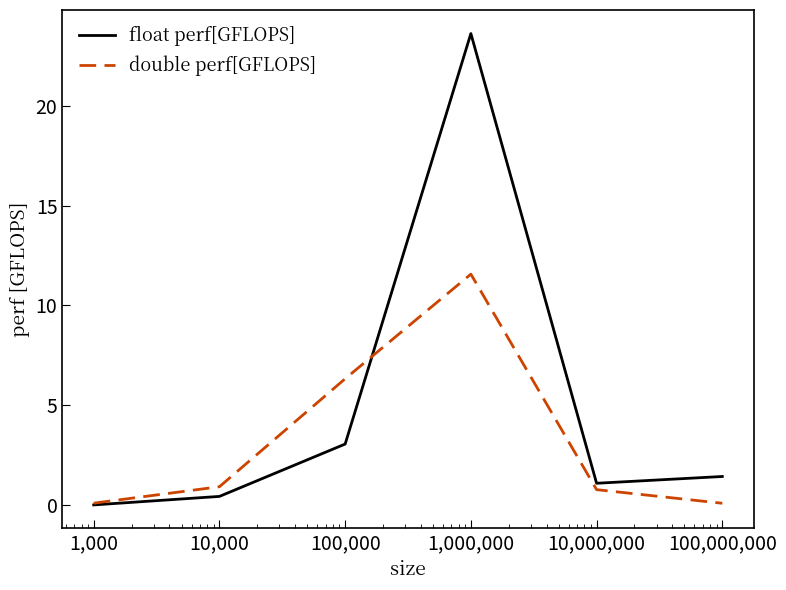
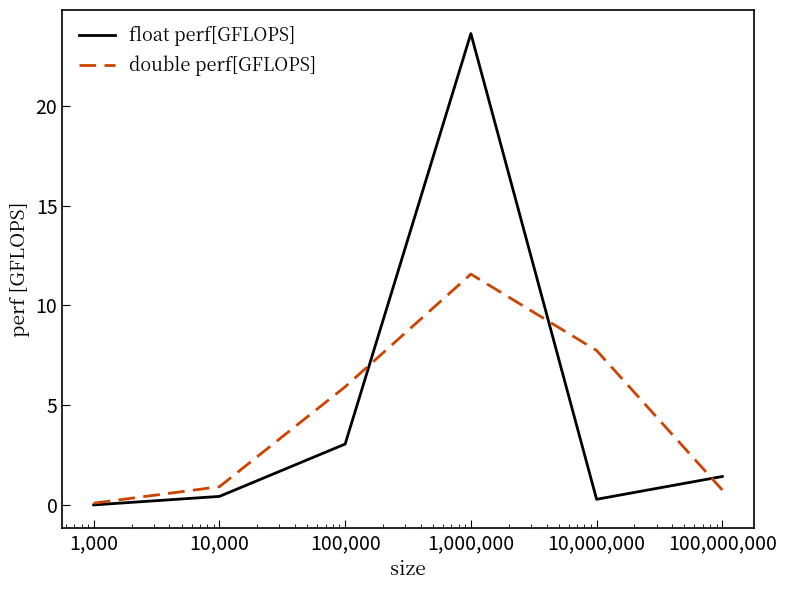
double perf[GFLOPS], 100,000: 6.3 -> 5.9
float perf[GFLOPS], 10,000,000: 1.1 -> 0.3
double perf[GFLOPS], 10,000,000: 0.8 -> 7.7
double perf[GFLOPS], 100,000,000: 0.1 -> 0.7
